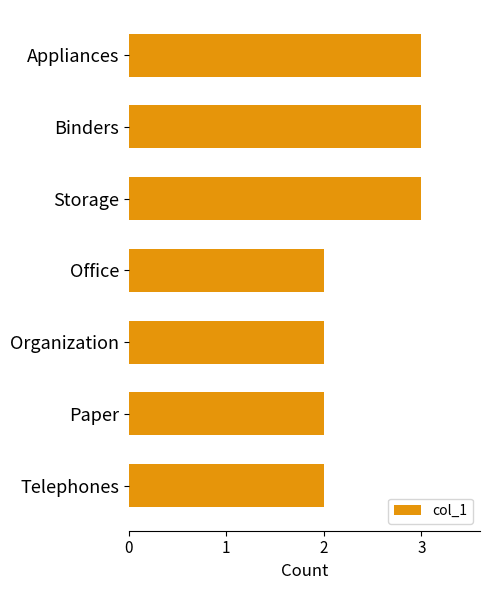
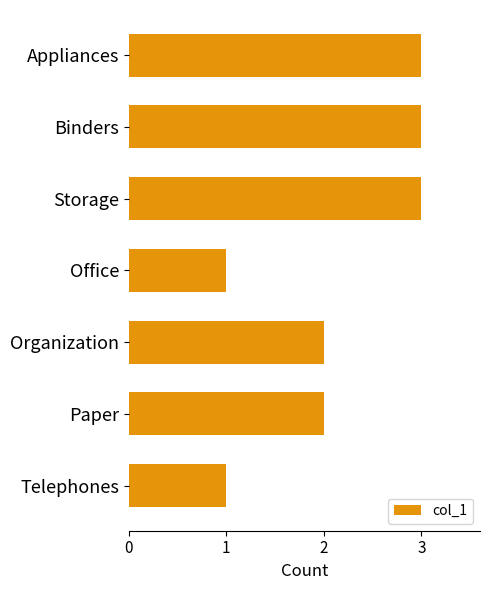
Office: 2 -> 1
Telephones: 2 -> 1
